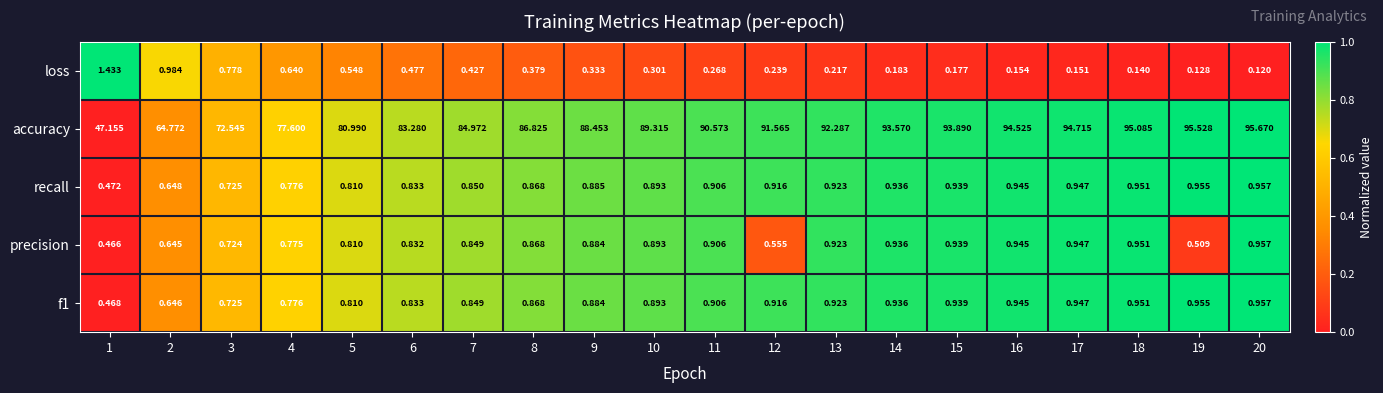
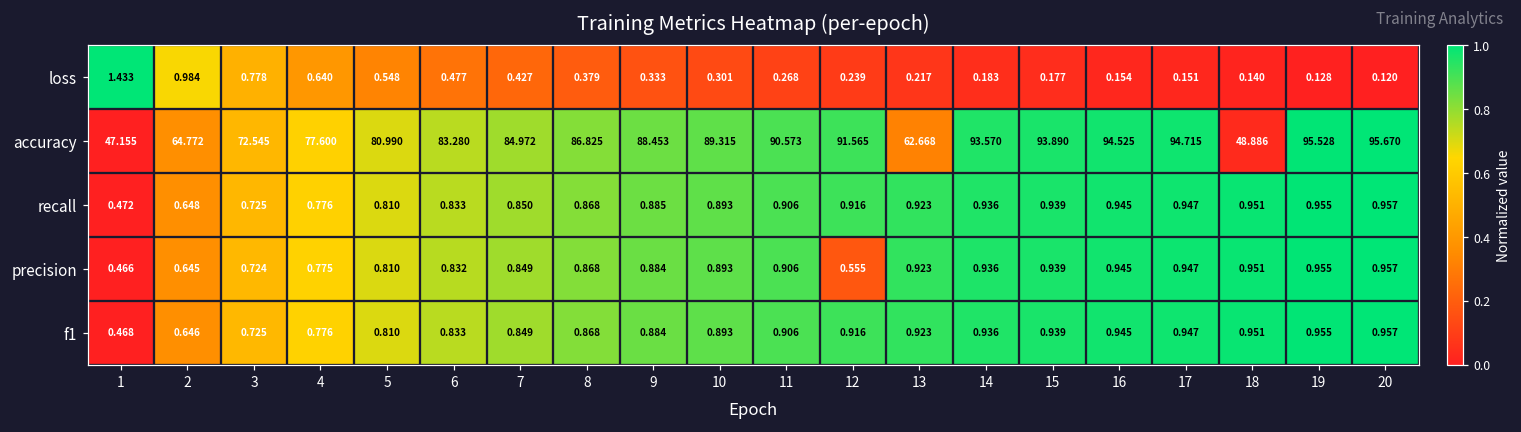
accuracy, 13: 92.287 -> 62.668
accuracy, 18: 95.085 -> 48.886
precision, 19: 0.509 -> 0.955
